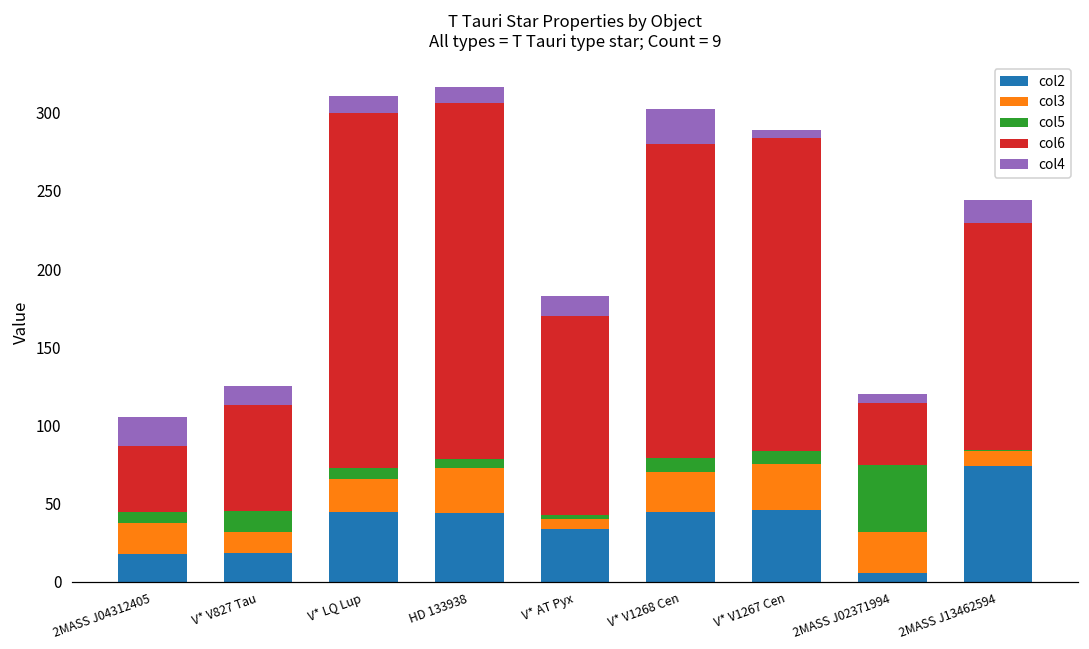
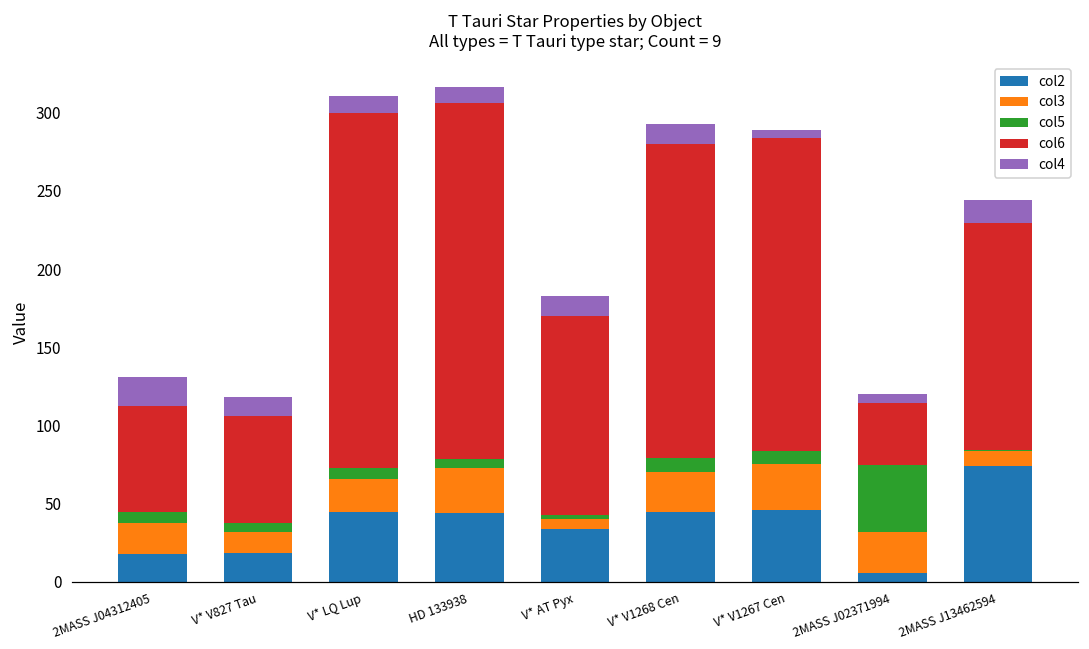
col6, 2MASS J04312405: 42 -> 68
col5, V* V827 Tau: 14 -> 6
col4, V* V1268 Cen: 23 -> 13
